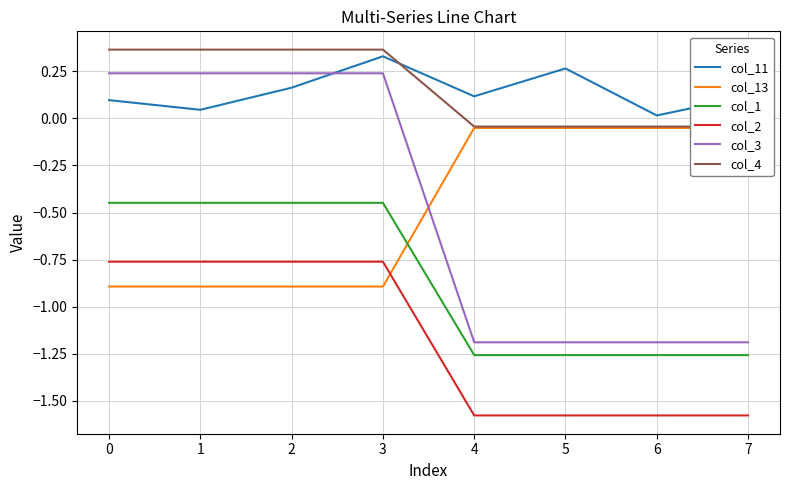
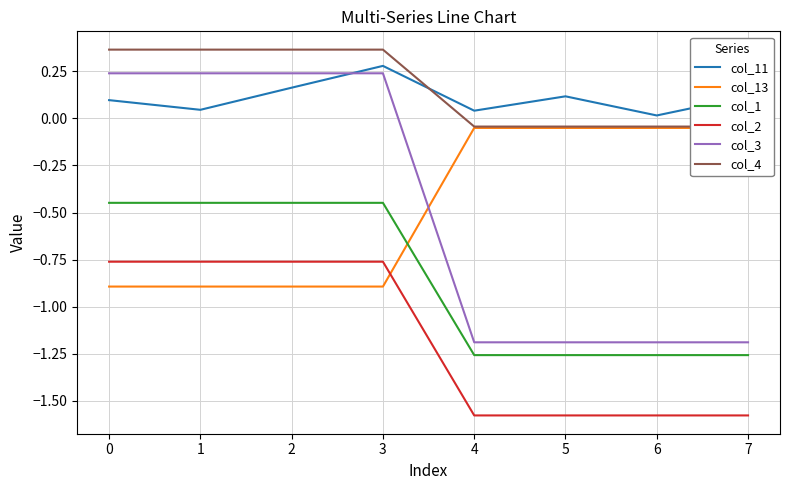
col_11, 3: 0.33 -> 0.28
col_11, 4: 0.12 -> 0.04
col_11, 5: 0.27 -> 0.12
